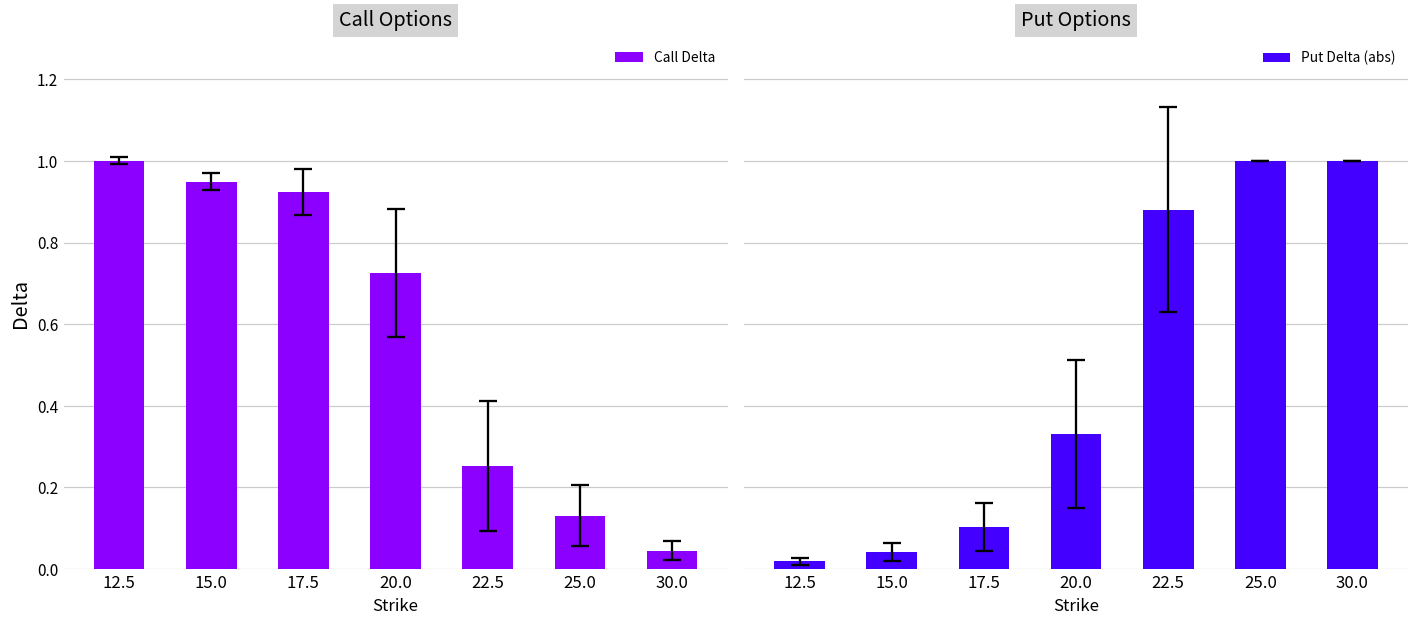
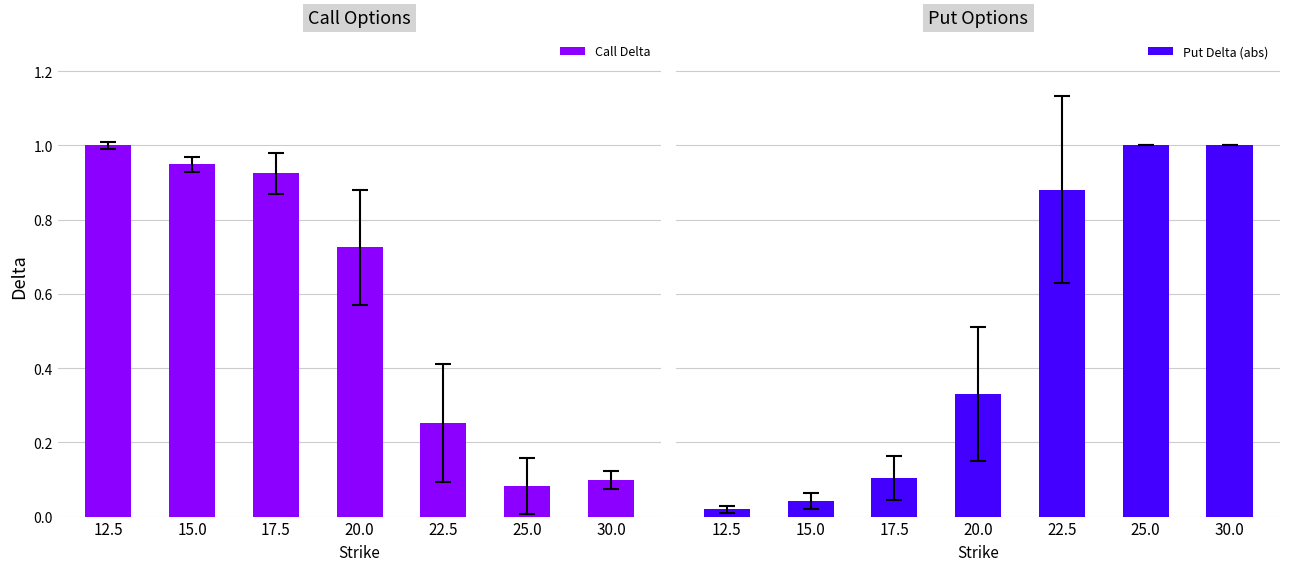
Call Options, Call Delta, 25.0: 0.13 -> 0.08
Call Options, Call Delta, 30.0: 0.05 -> 0.10
